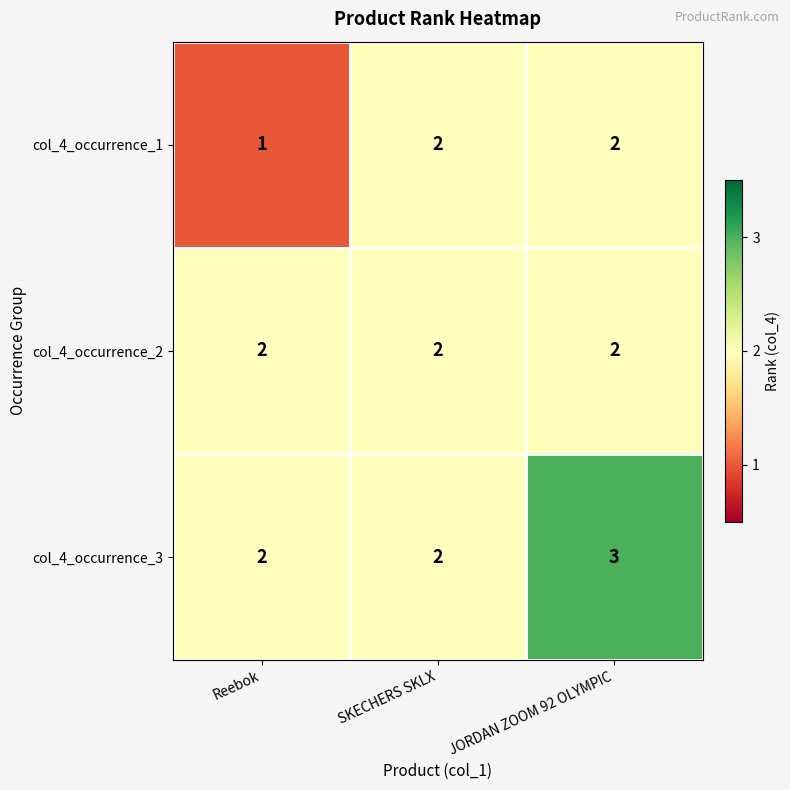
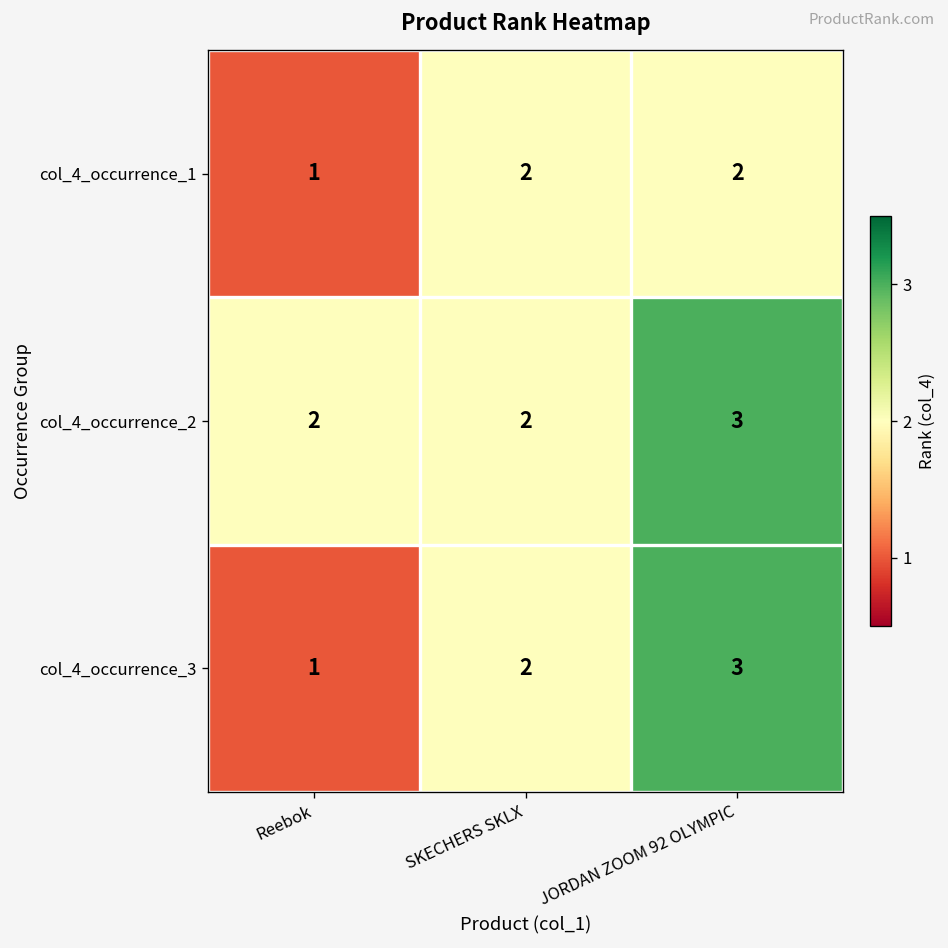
col_4_occurrence_2, JORDAN ZOOM 92 OLYMPIC: 2 -> 3
col_4_occurrence_3, Reebok: 2 -> 1
